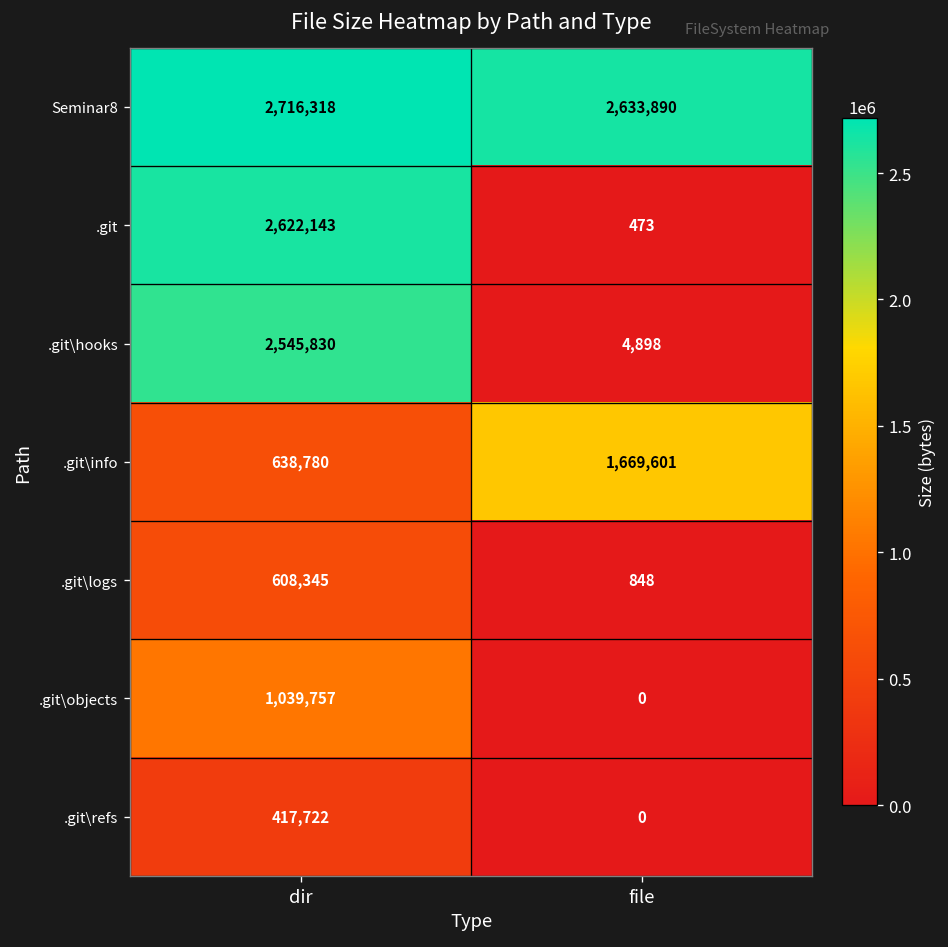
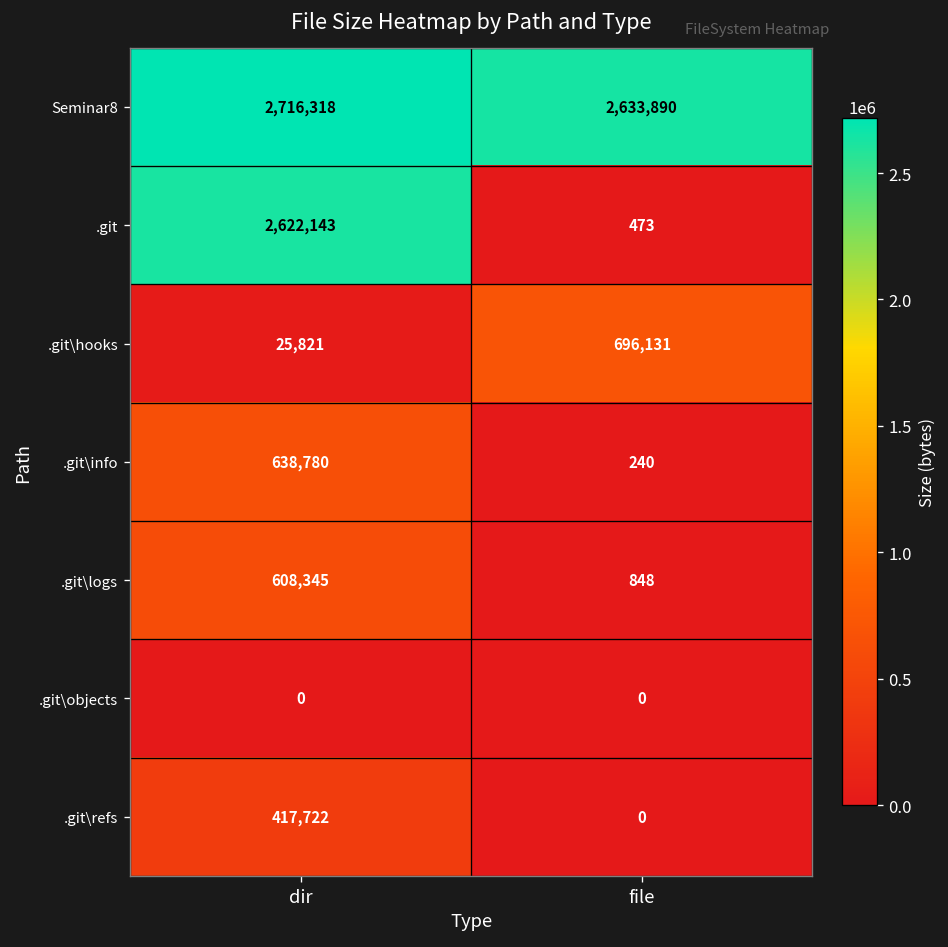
.git\hooks, dir: 2,545,830 -> 25,821
.git\hooks, file: 4,898 -> 696,131
.git\info, file: 1,669,601 -> 240
.git\objects, dir: 1,039,757 -> 0
